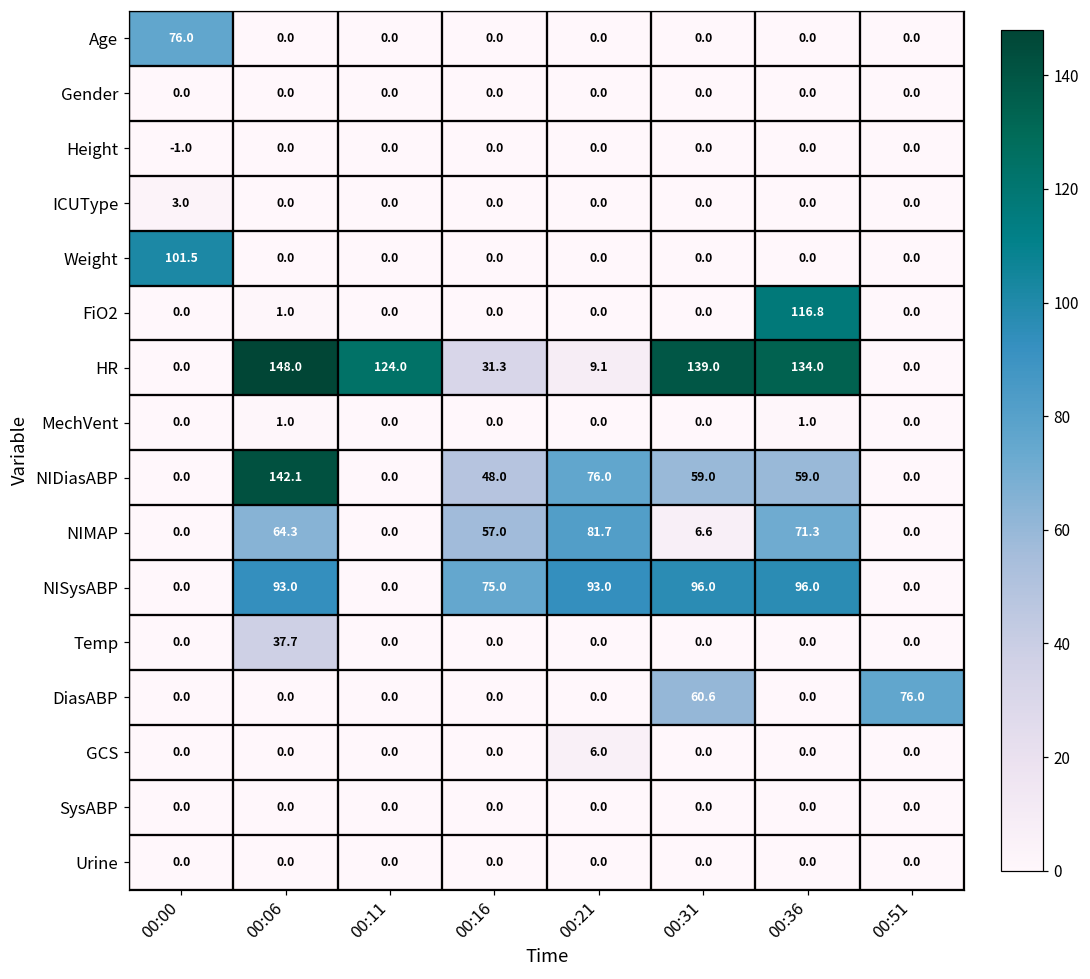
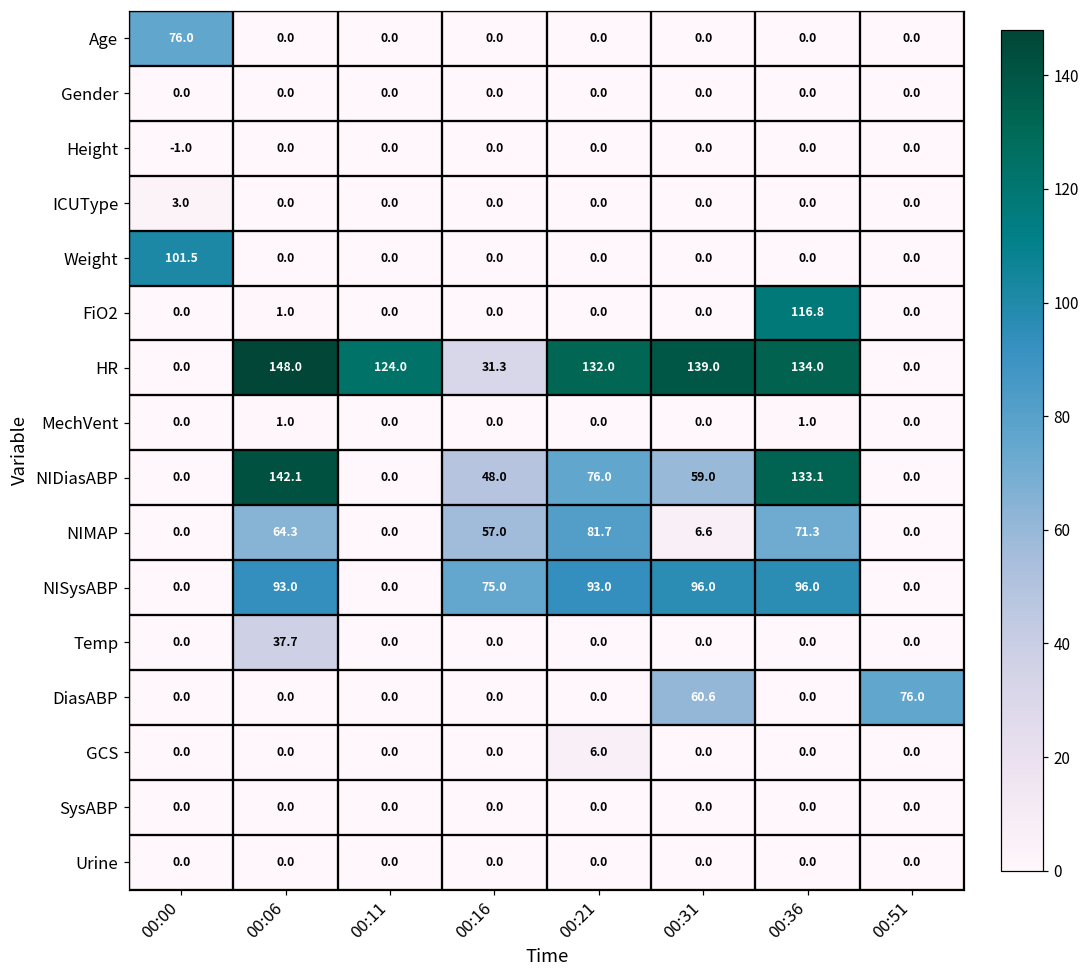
HR, 00:21: 9.1 -> 132.0
NIDiasABP, 00:36: 59.0 -> 133.1
